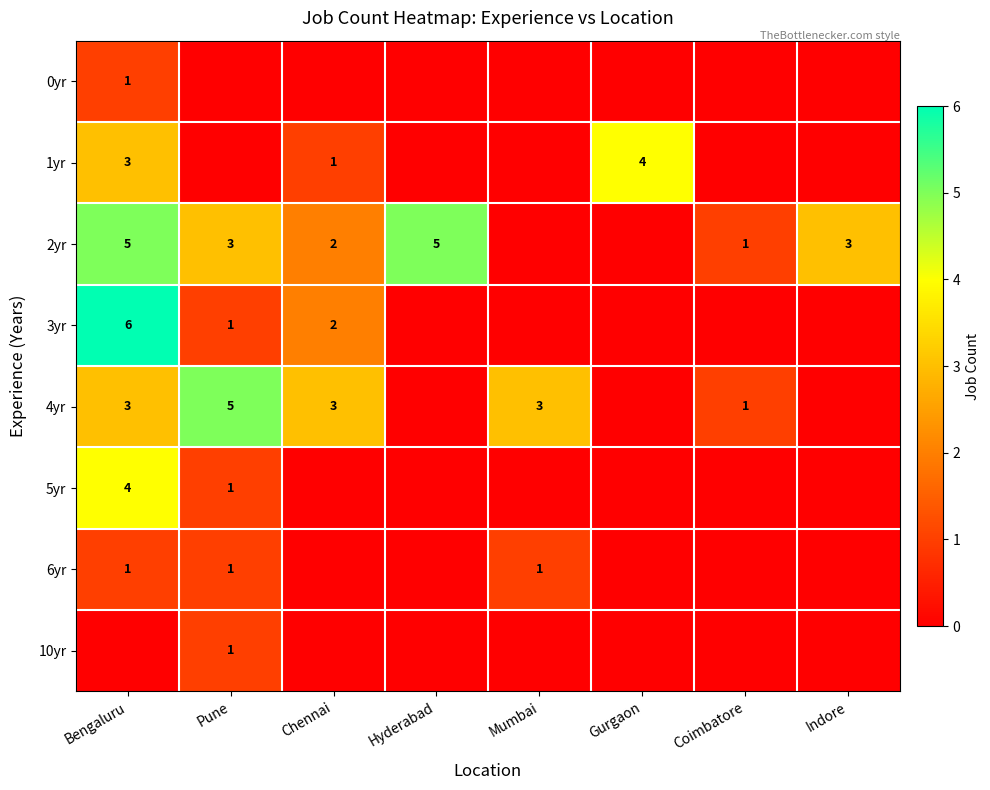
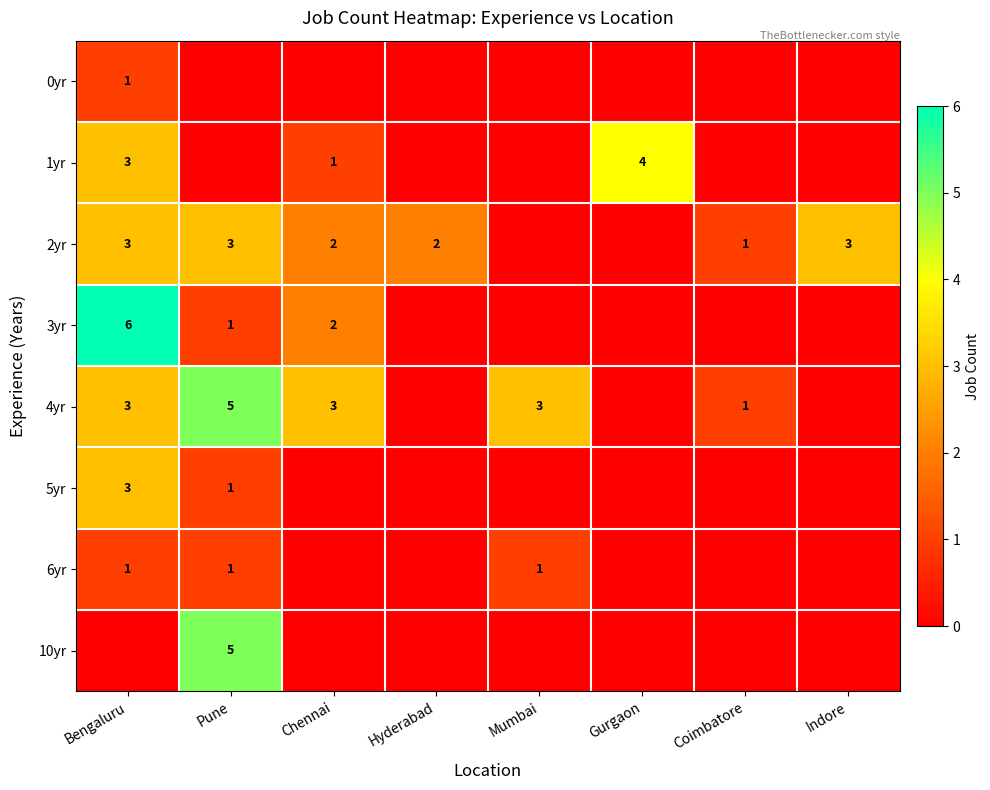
2yr, Bengaluru: 5 -> 3
2yr, Hyderabad: 5 -> 2
5yr, Bengaluru: 4 -> 3
10yr, Pune: 1 -> 5
